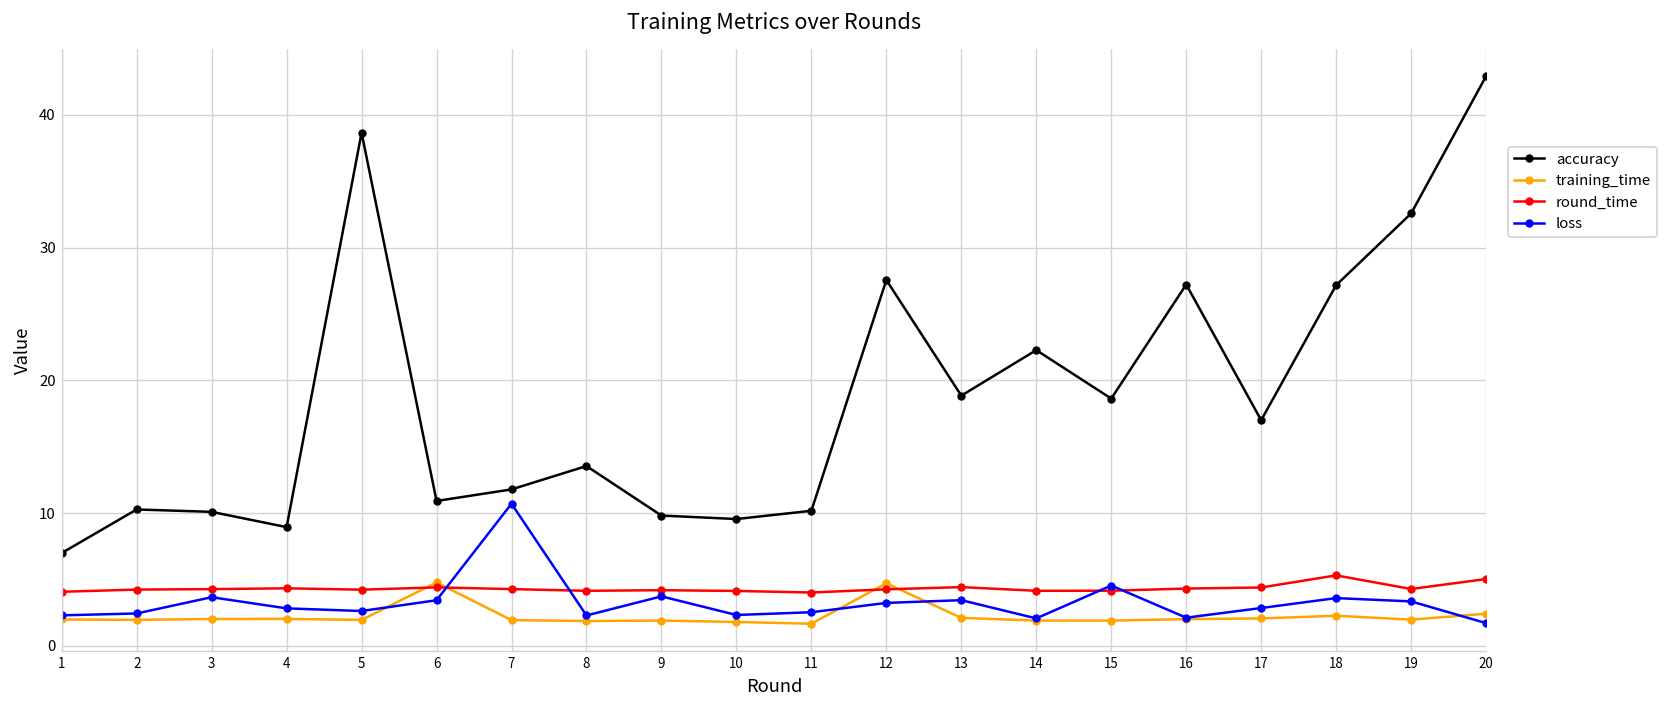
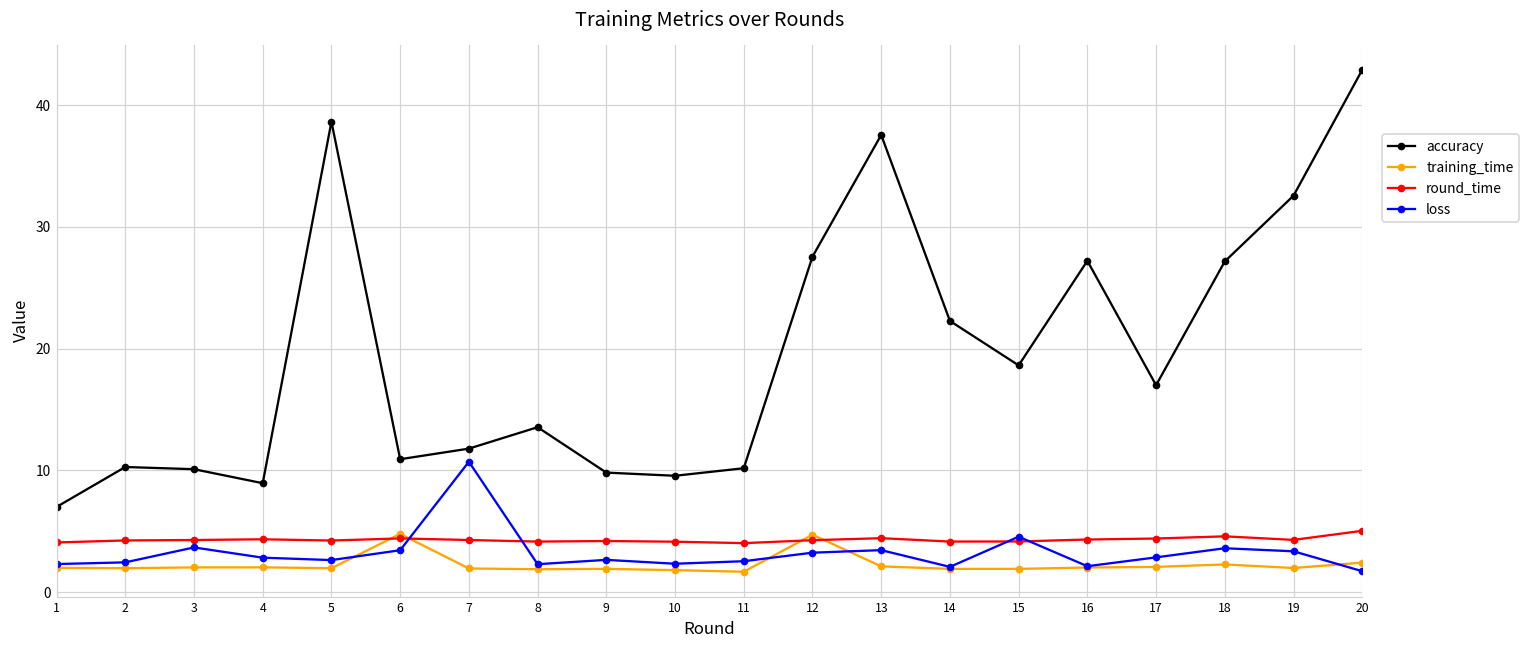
loss, 9: 3.7 -> 2.7
accuracy, 13: 18.9 -> 37.6
round_time, 18: 5.3 -> 4.6
